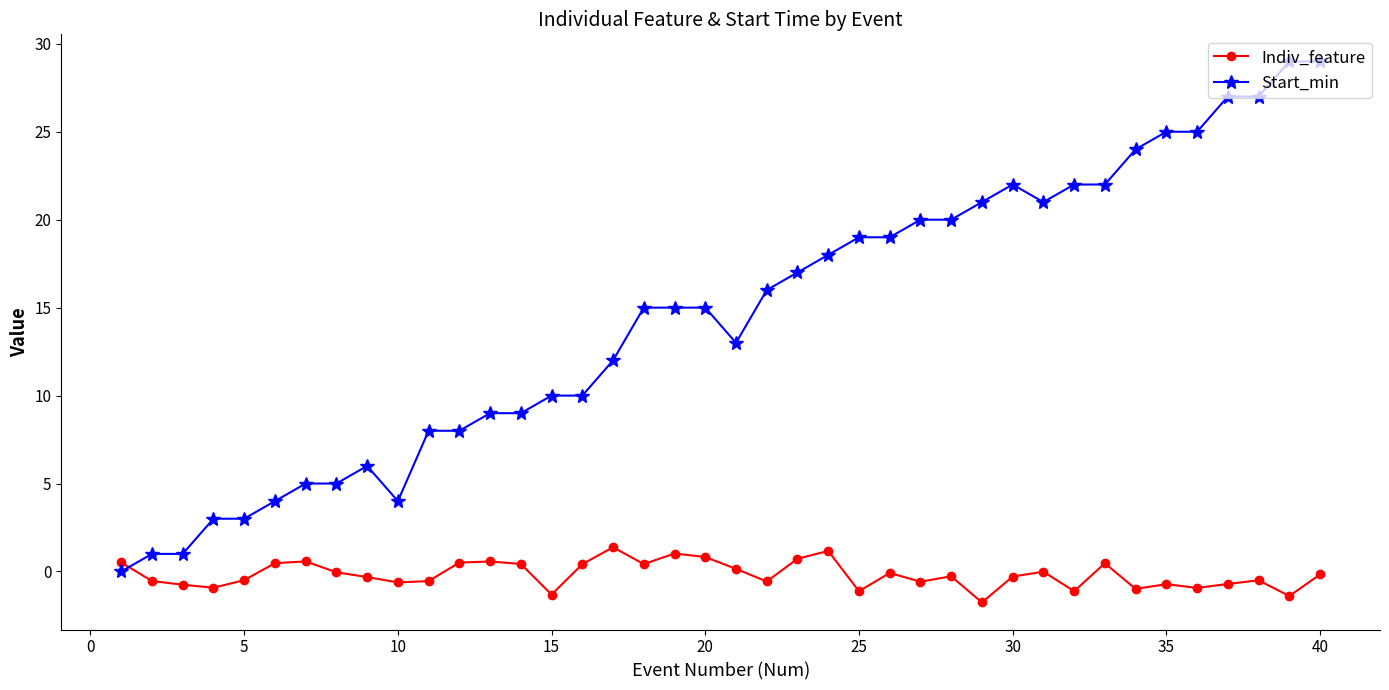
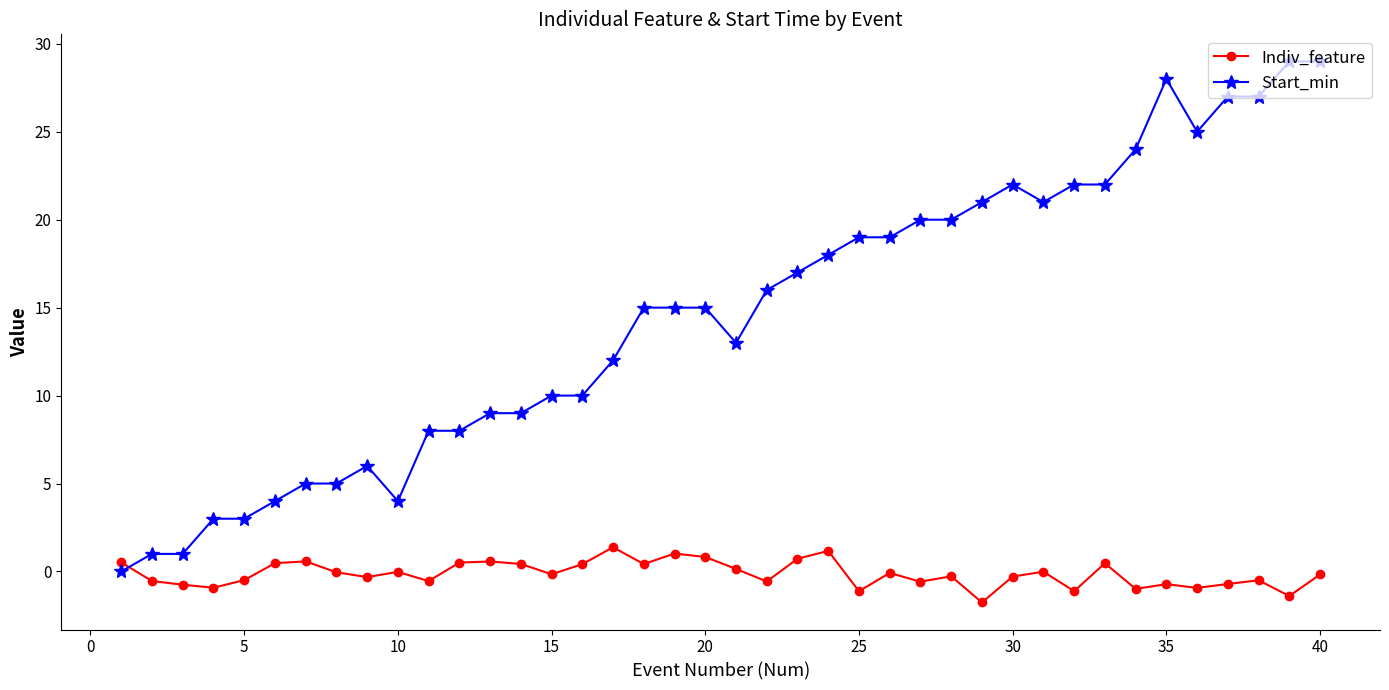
Indiv_feature, 10: -0.6 -> 0.0
Indiv_feature, 15: -1.3 -> -0.2
Start_min, 35: 25 -> 28
